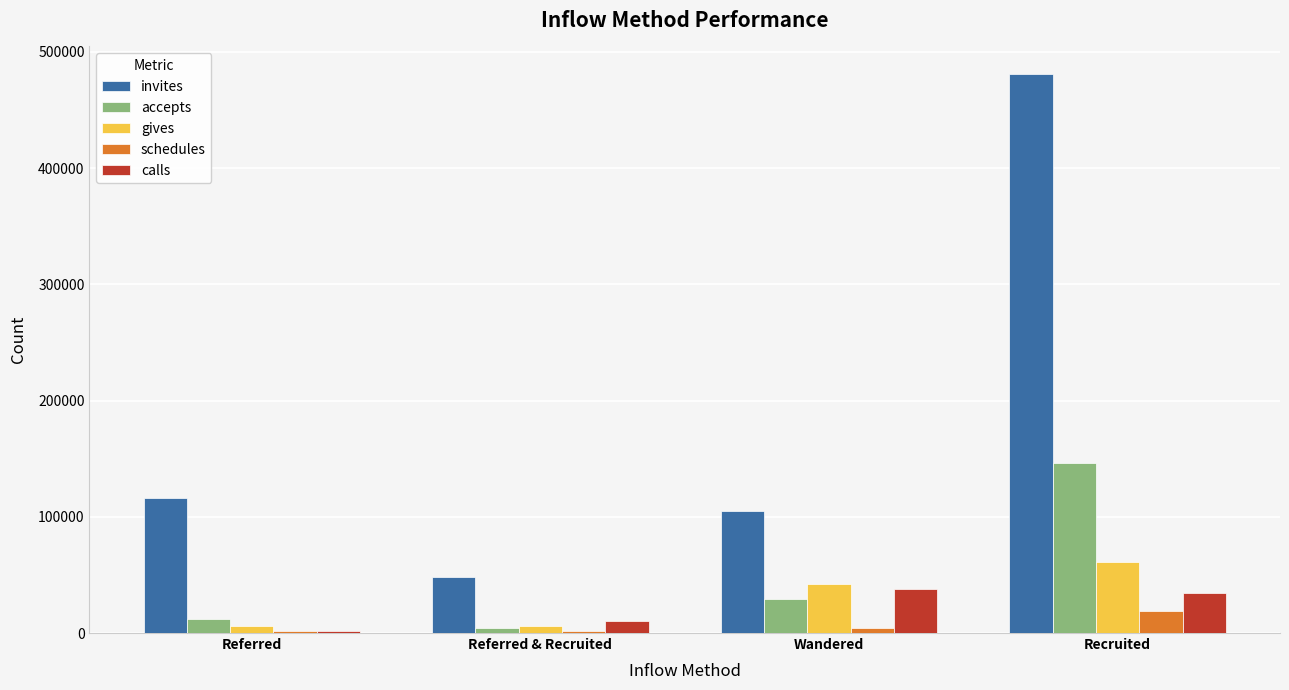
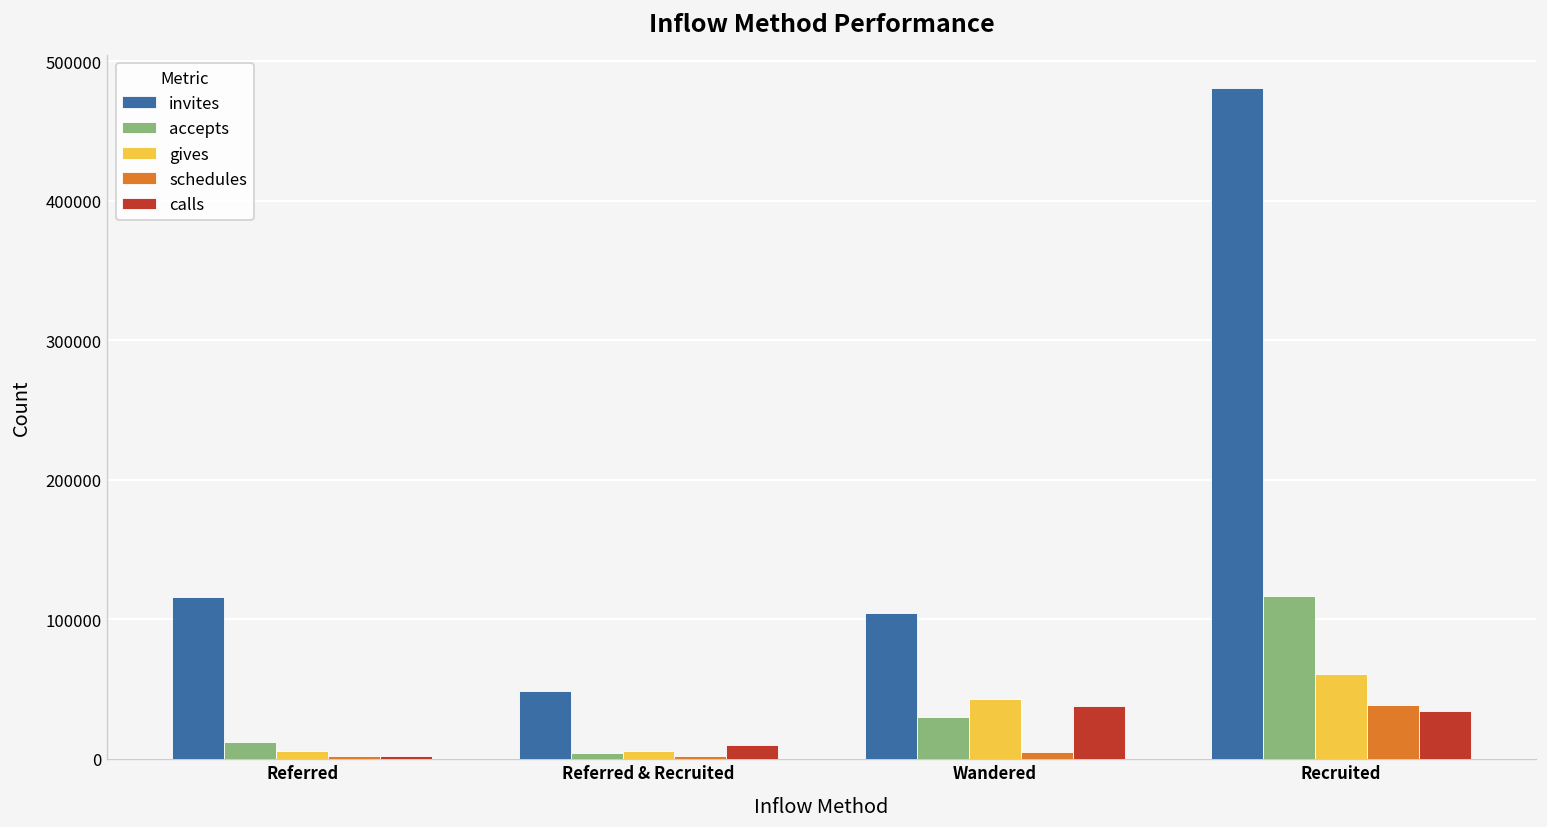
accepts, Recruited: 146000 -> 117000
schedules, Recruited: 19000 -> 38000
